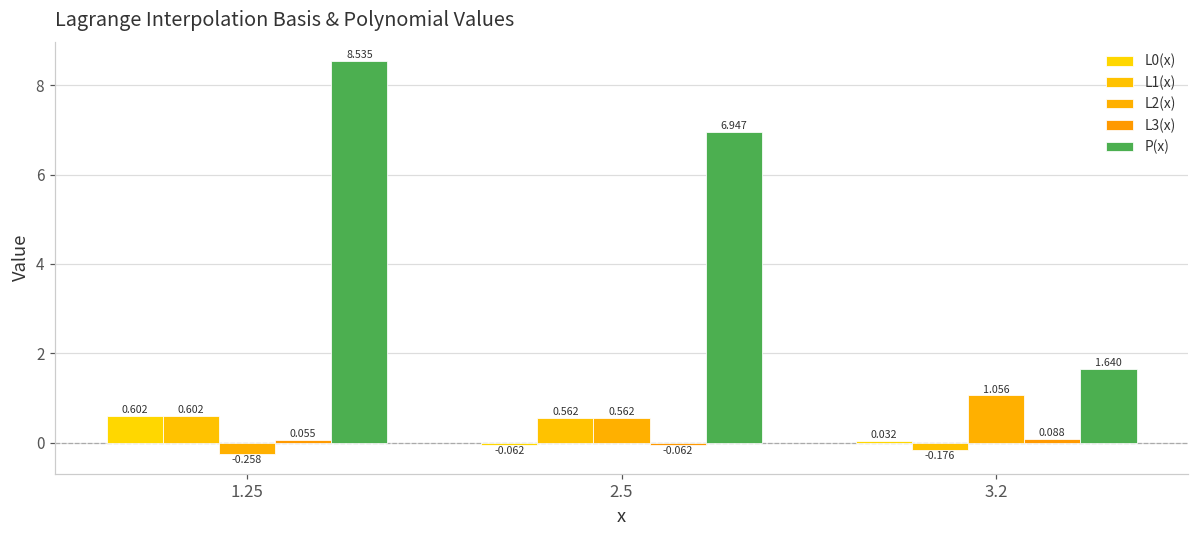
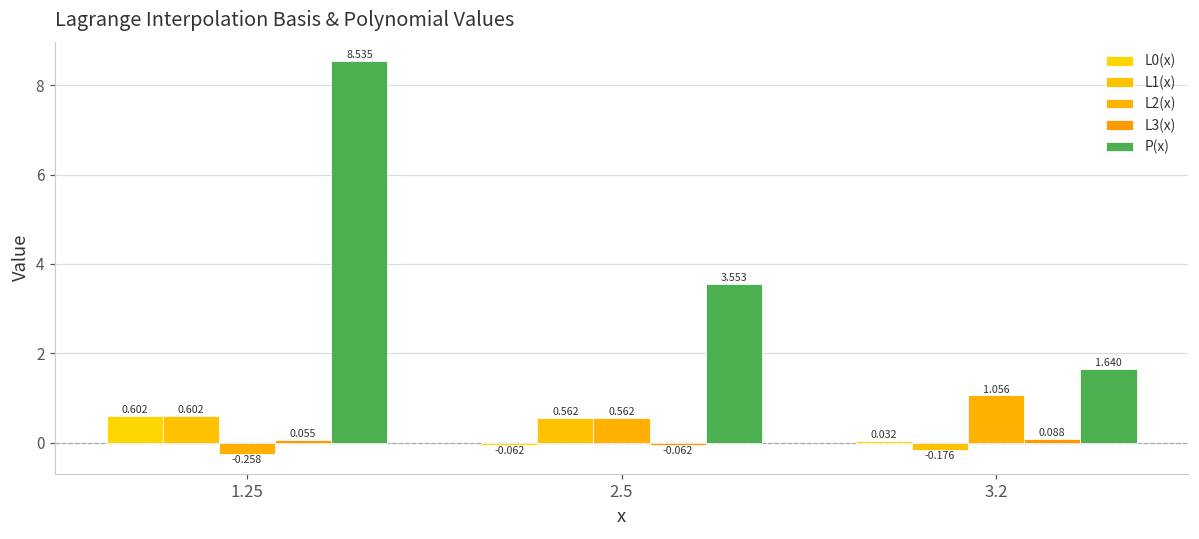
P(x), 2.5: 6.947 -> 3.553
